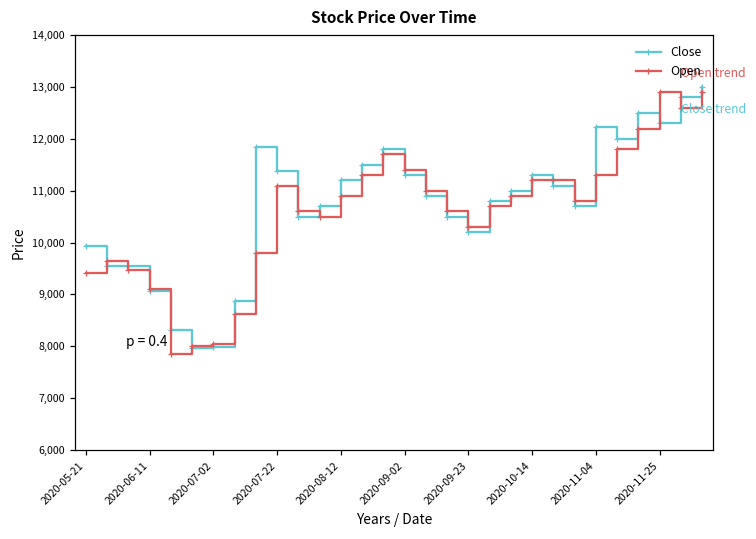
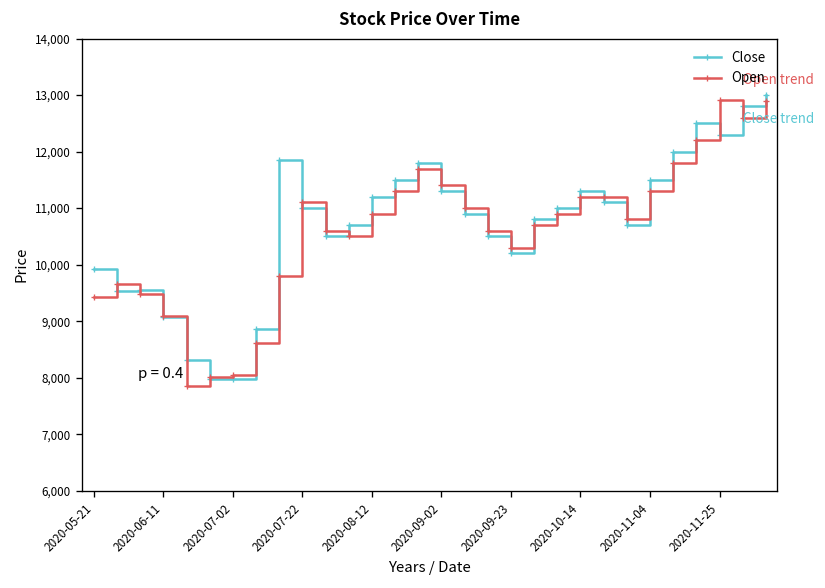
Close, 2020-07-22: 11,400 -> 11,000
Close, 2020-11-04: 12,200 -> 11,500
